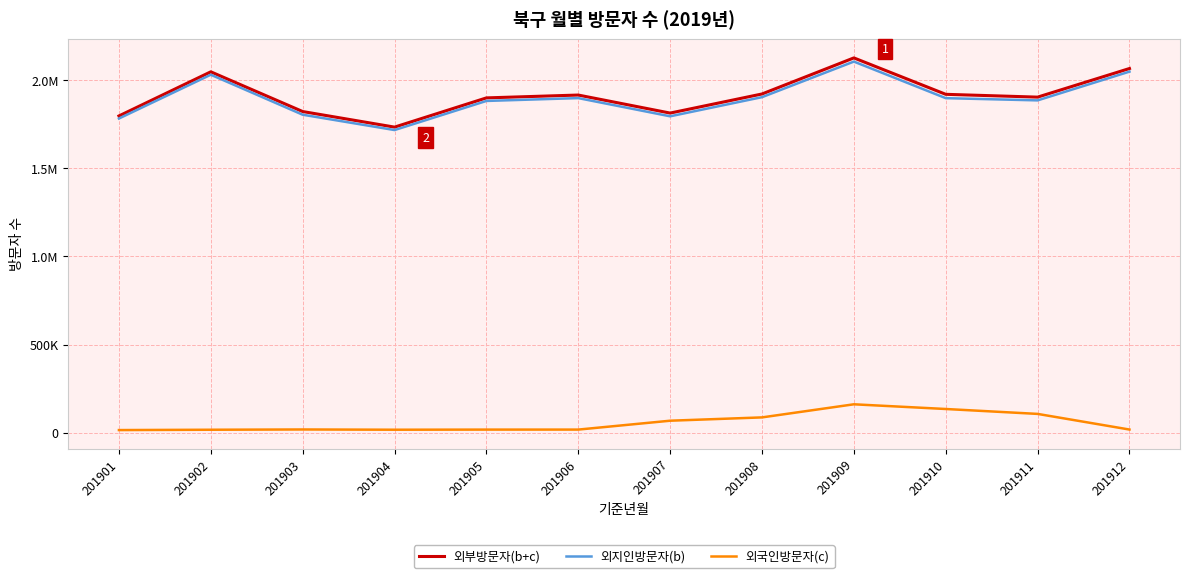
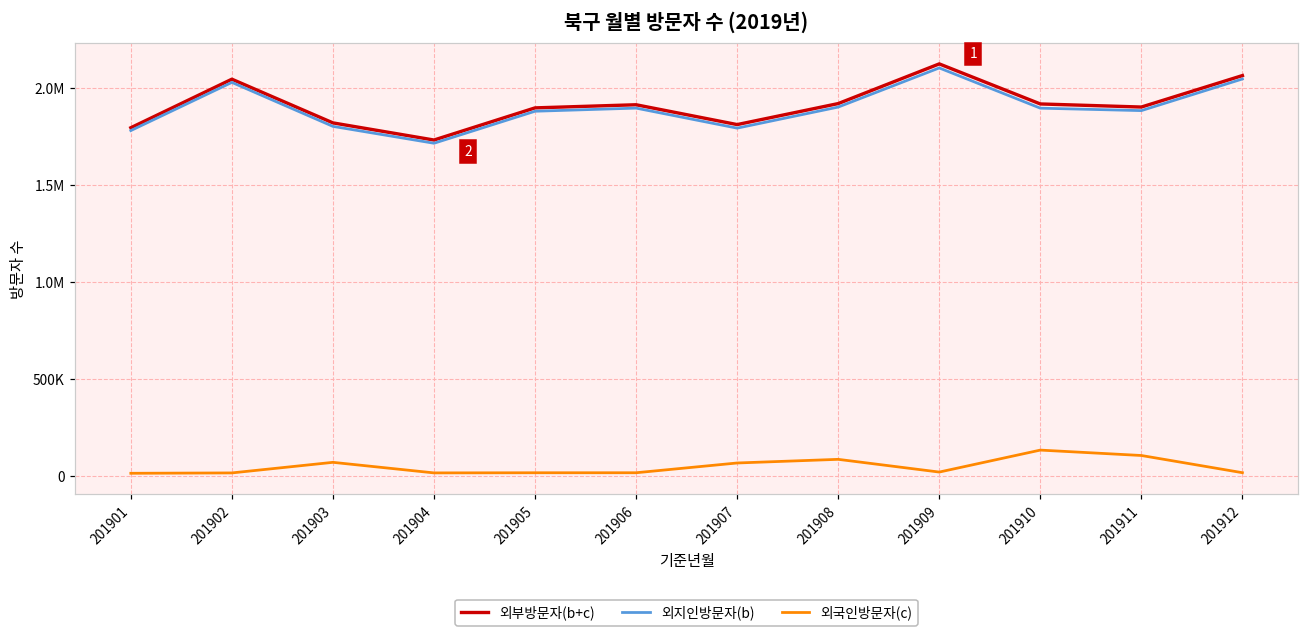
외국인방문자(c), 201903: 20000 -> 70000
외국인방문자(c), 201909: 160000 -> 20000
